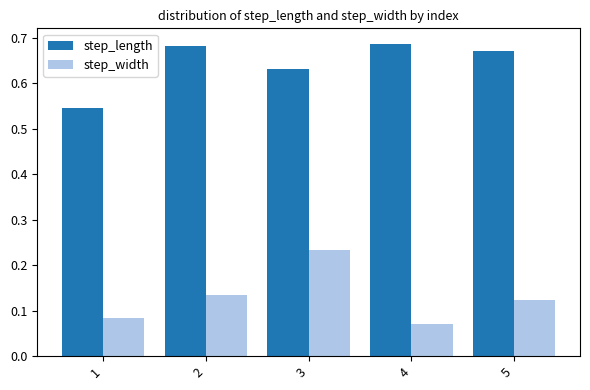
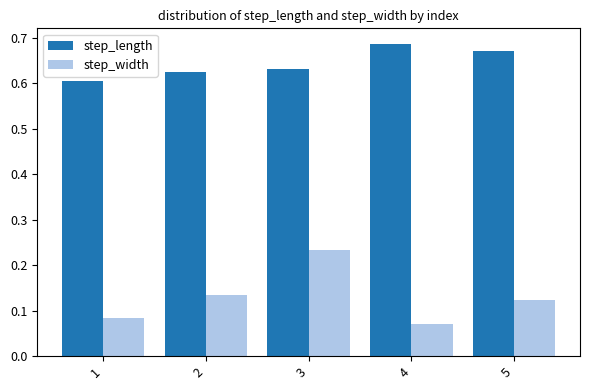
step_length, 1: 0.55 -> 0.61
step_length, 2: 0.68 -> 0.62
